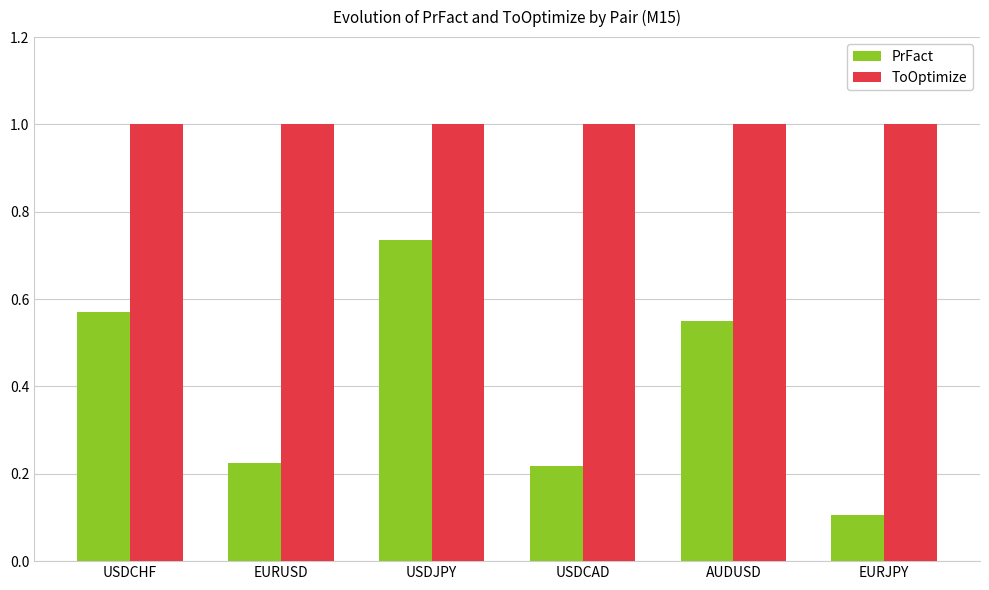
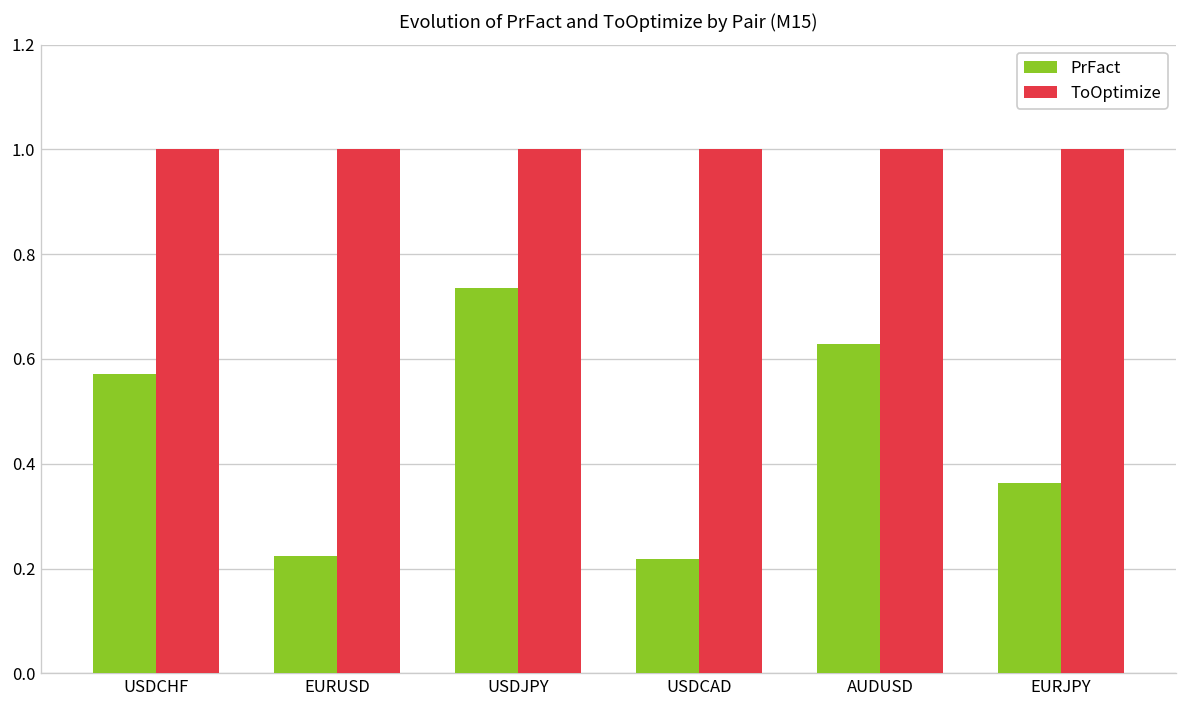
PrFact, AUDUSD: 0.55 -> 0.63
PrFact, EURJPY: 0.11 -> 0.36
